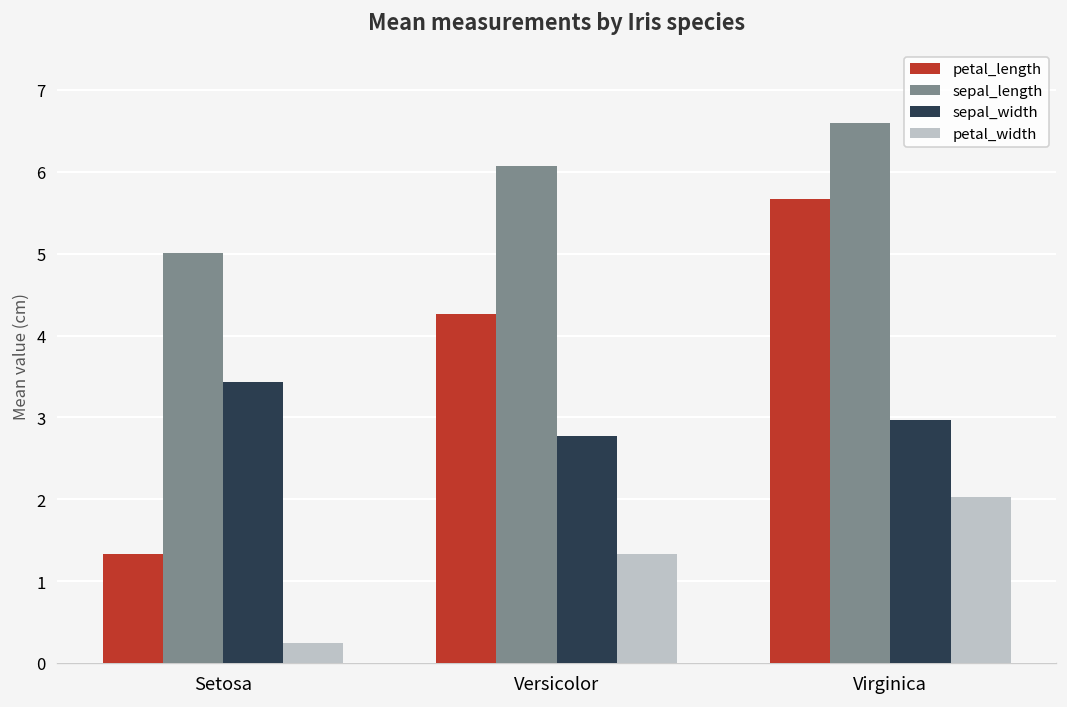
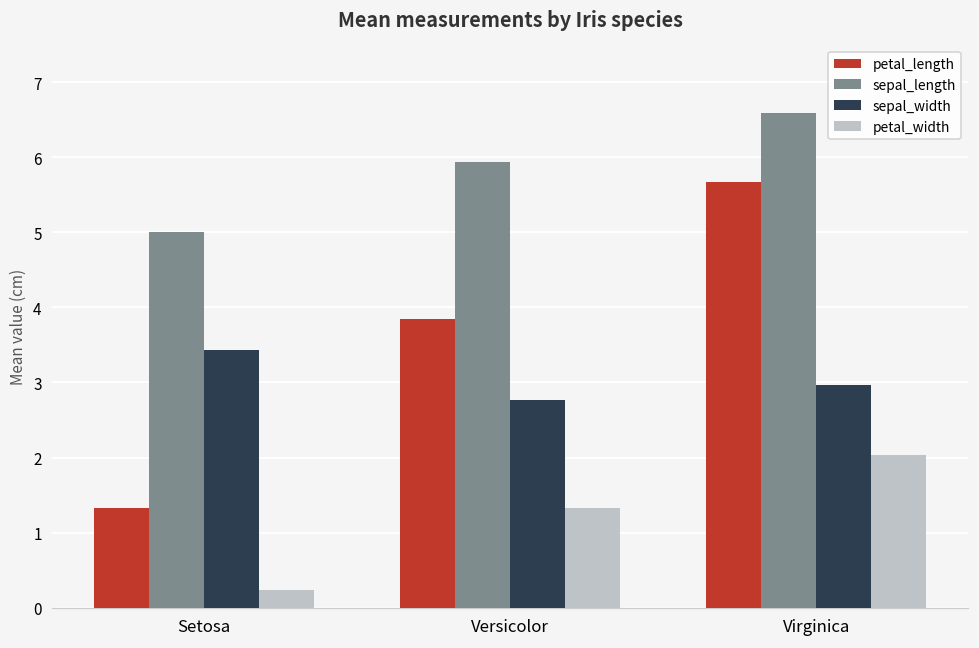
petal_length, Versicolor: 4.3 -> 3.8
sepal_length, Versicolor: 6.1 -> 5.9
